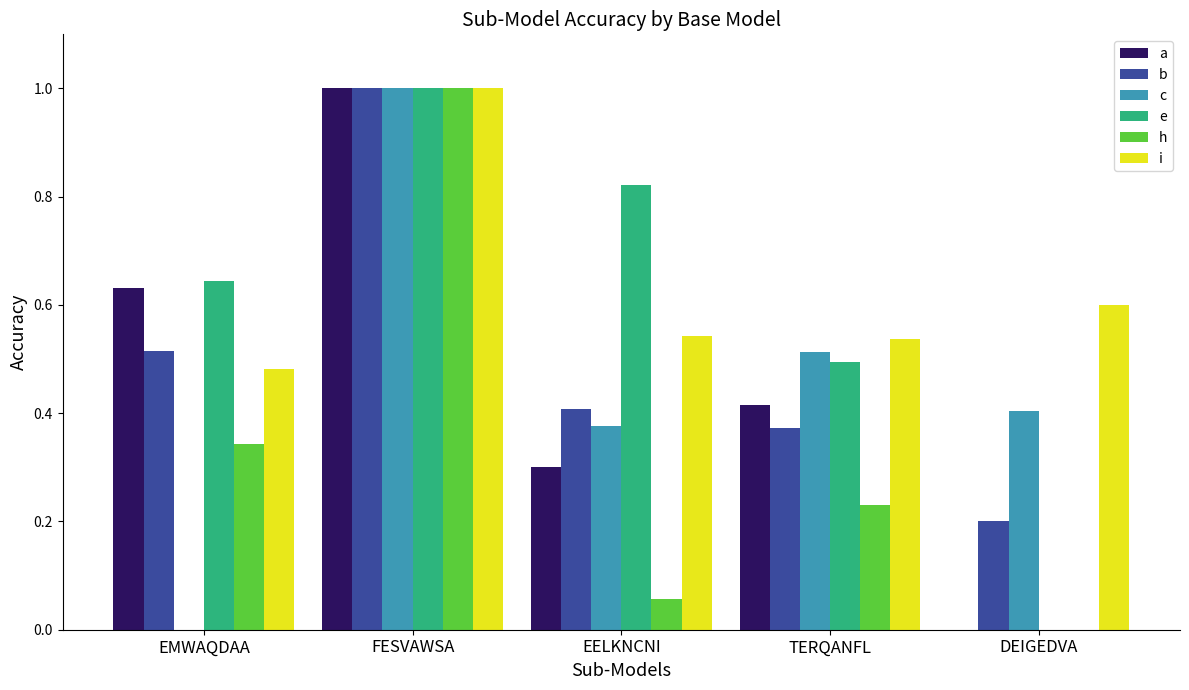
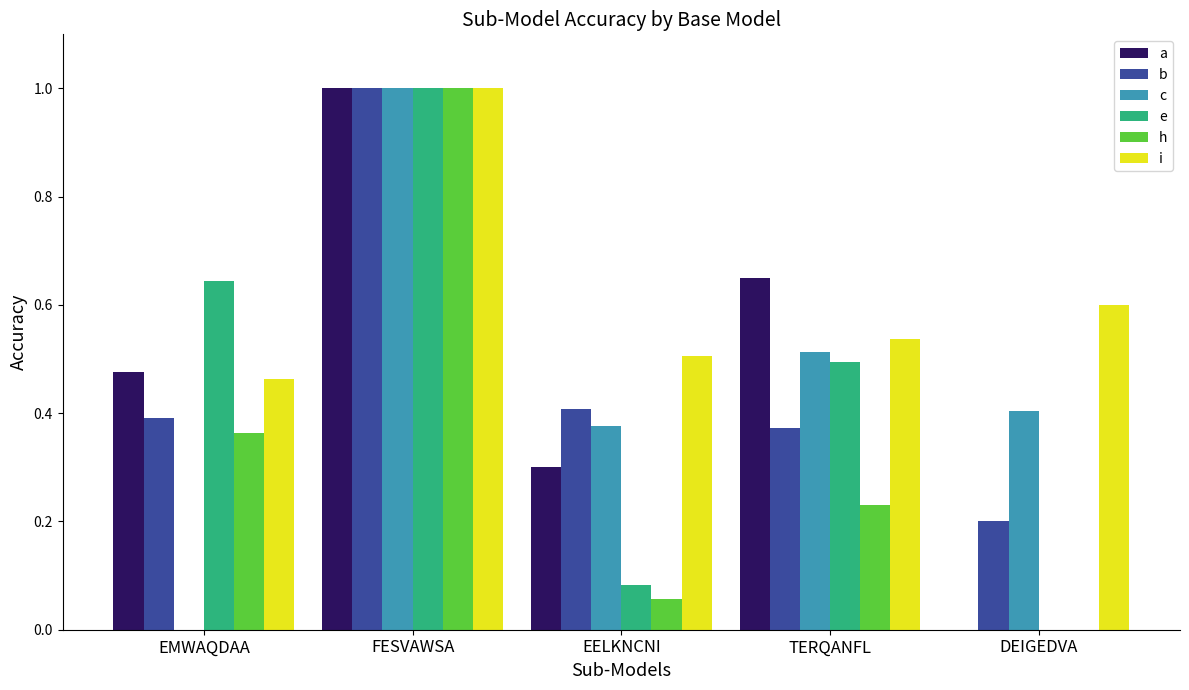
a, EMWAQDAA: 0.63 -> 0.48
b, EMWAQDAA: 0.52 -> 0.39
h, EMWAQDAA: 0.34 -> 0.36
i, EMWAQDAA: 0.48 -> 0.46
e, EELKNCNI: 0.82 -> 0.08
i, EELKNCNI: 0.54 -> 0.51
a, TERQANFL: 0.42 -> 0.65
